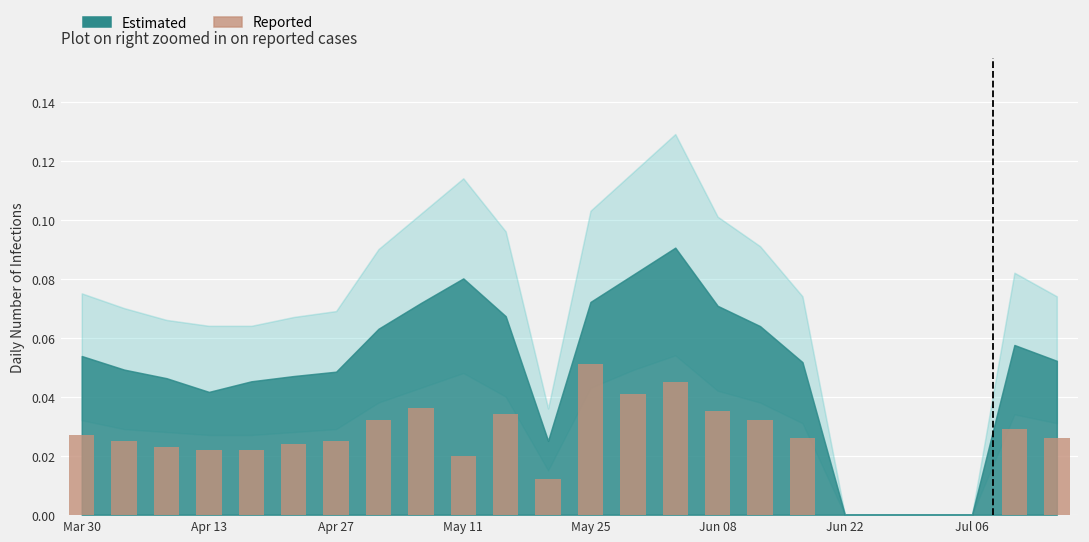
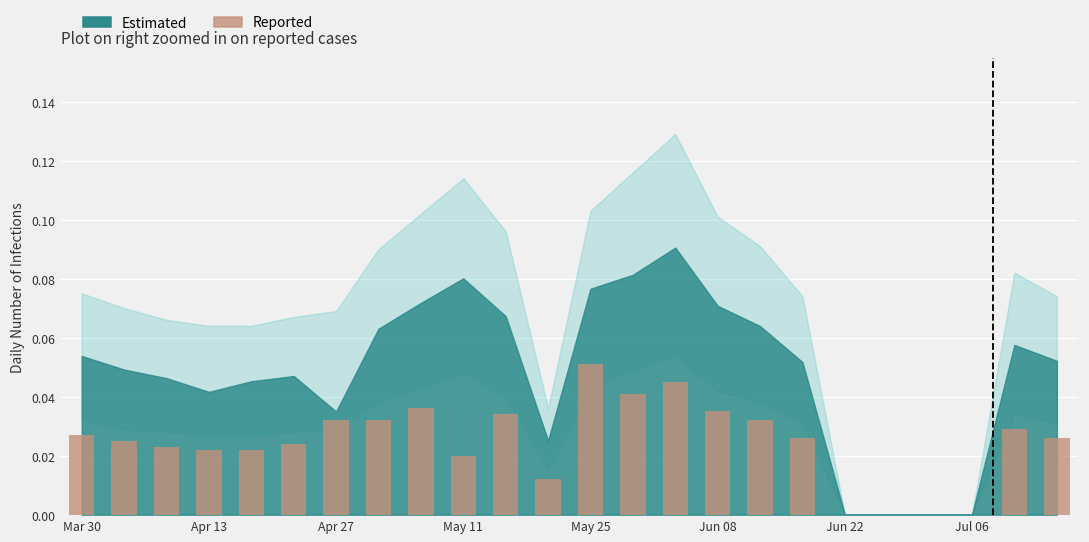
Reported, Apr 27: 0.025 -> 0.032
Estimated, Apr 27: 0.048 -> 0.035
Estimated, May 25: 0.072 -> 0.077
